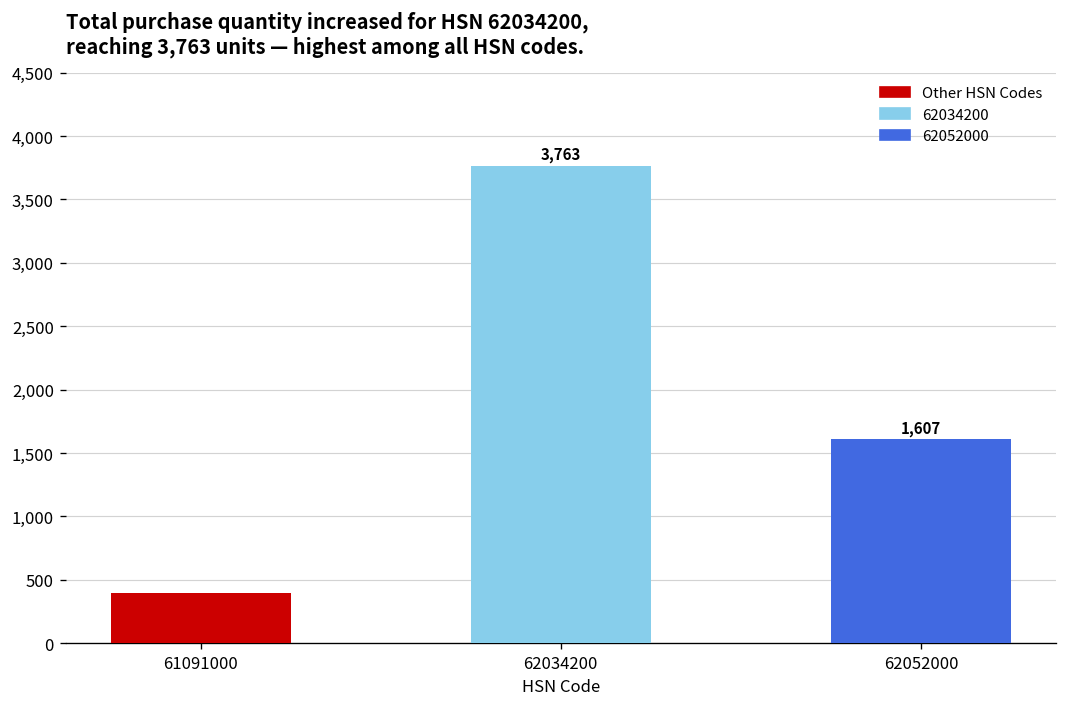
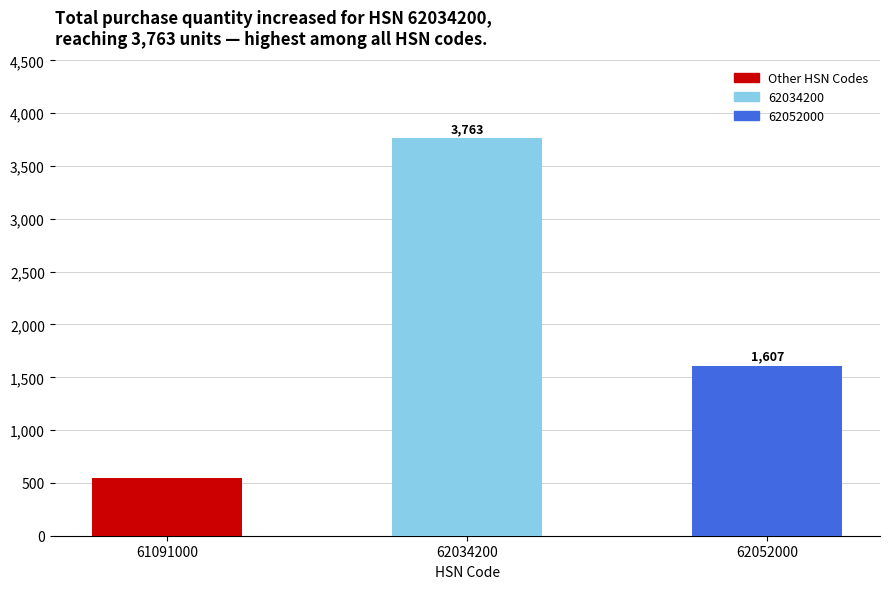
61091000: 400 -> 550
